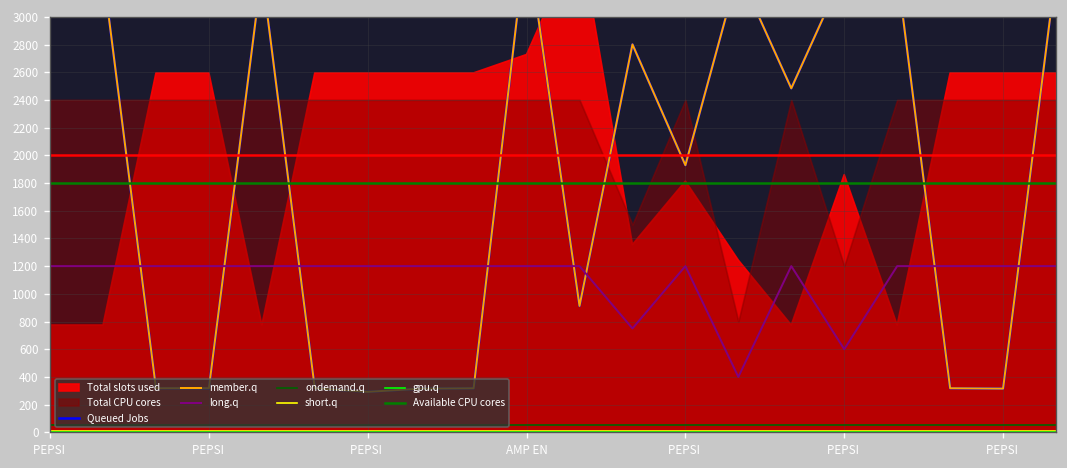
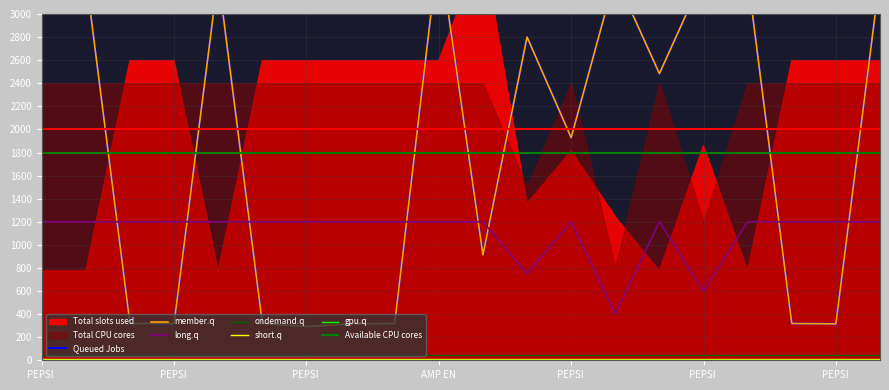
Total slots used, AMP EN: 2730 -> 2600
